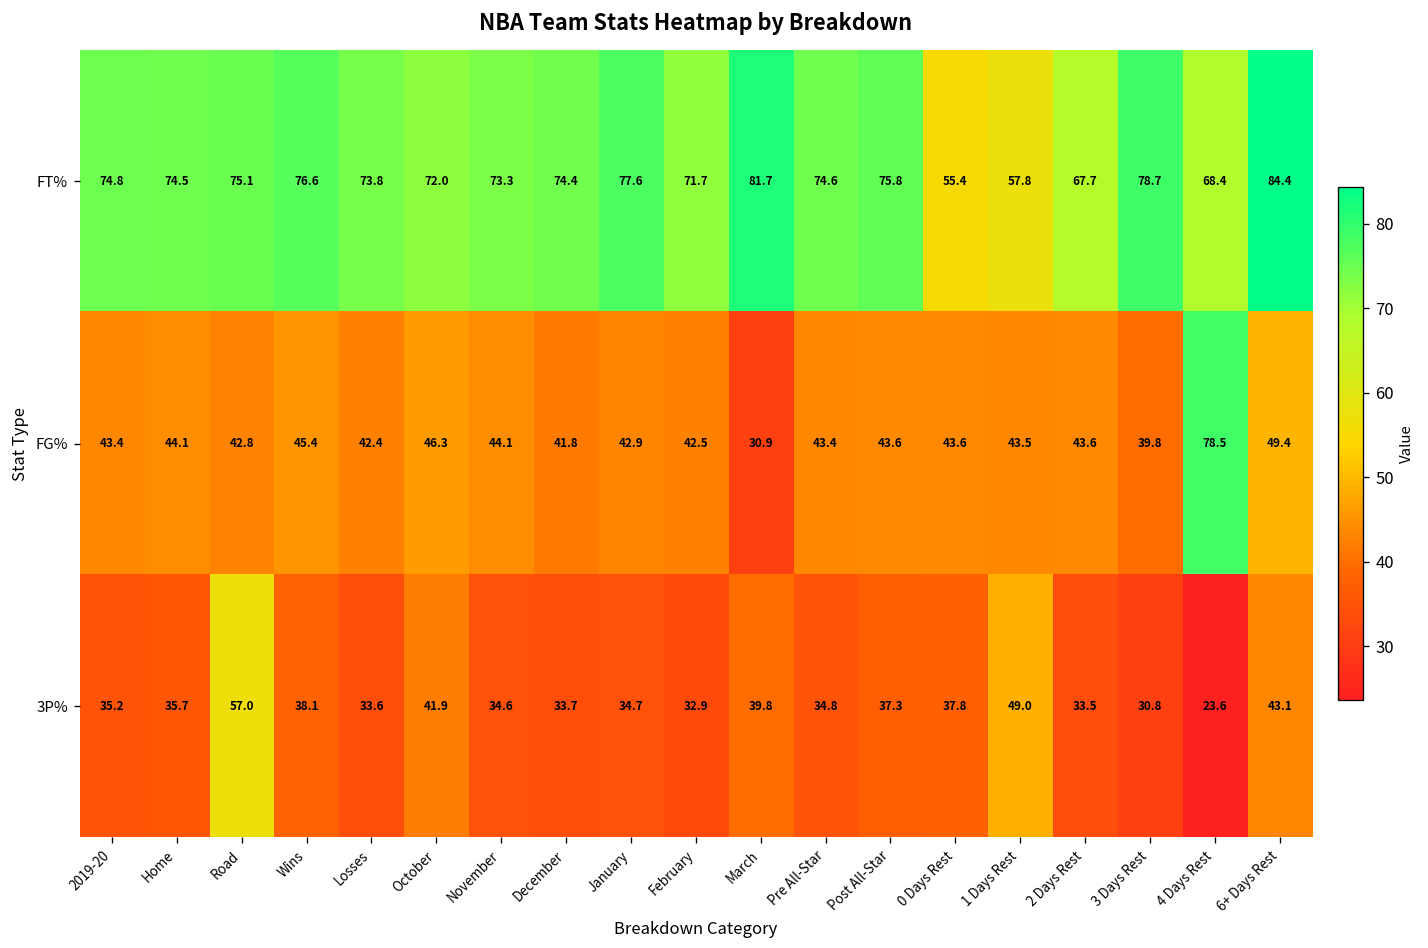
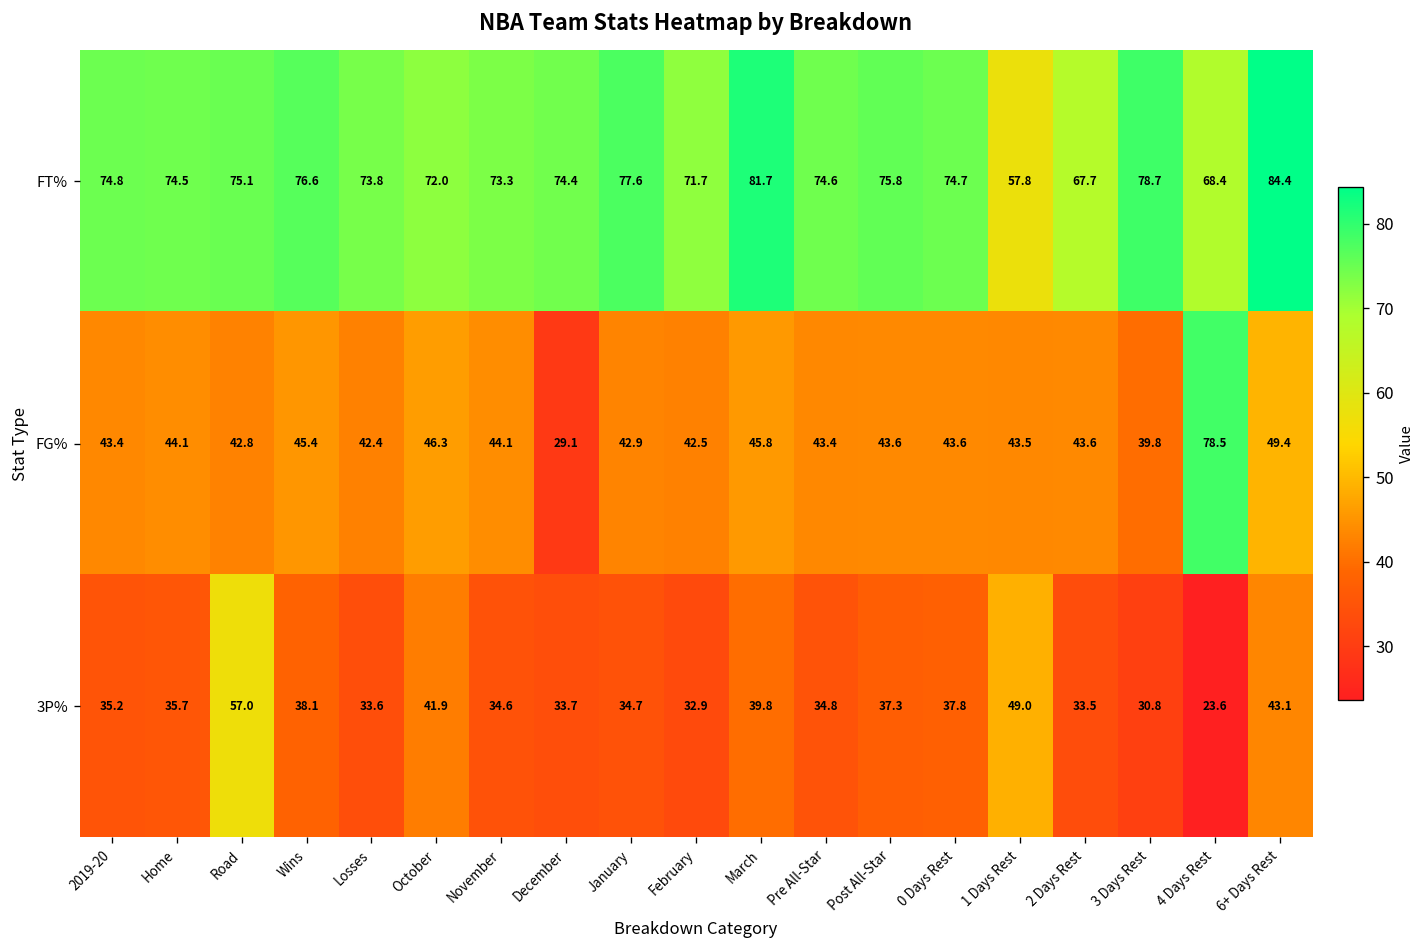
FT%, 0 Days Rest: 55.4 -> 74.7
FG%, December: 41.8 -> 29.1
FG%, March: 30.9 -> 45.8
